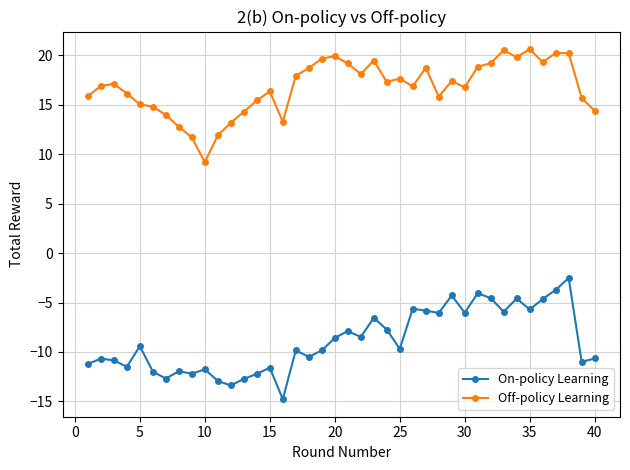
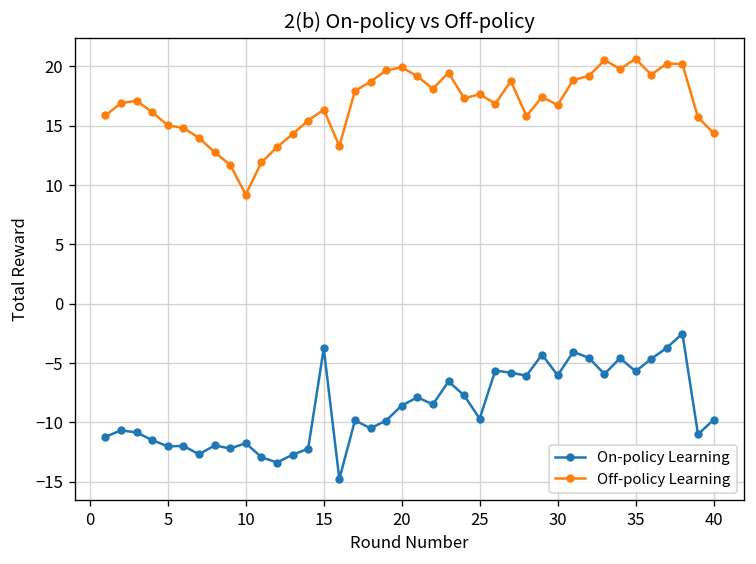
On-policy Learning, 5: -9 -> -12
On-policy Learning, 15: -12 -> -4
On-policy Learning, 40: -11 -> -10
